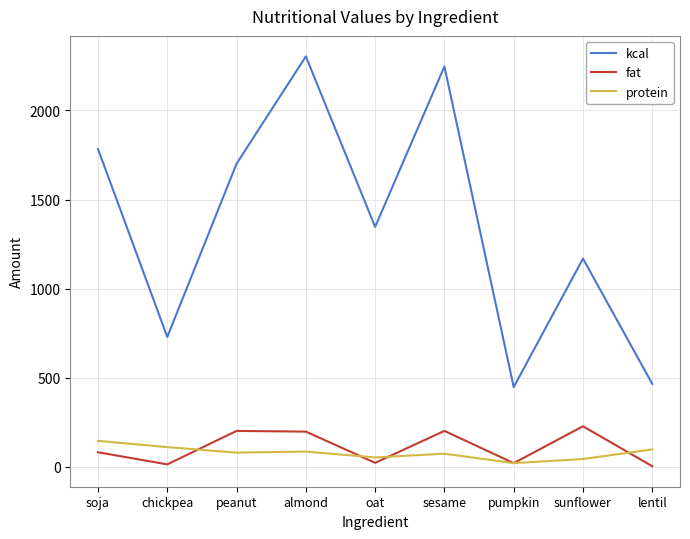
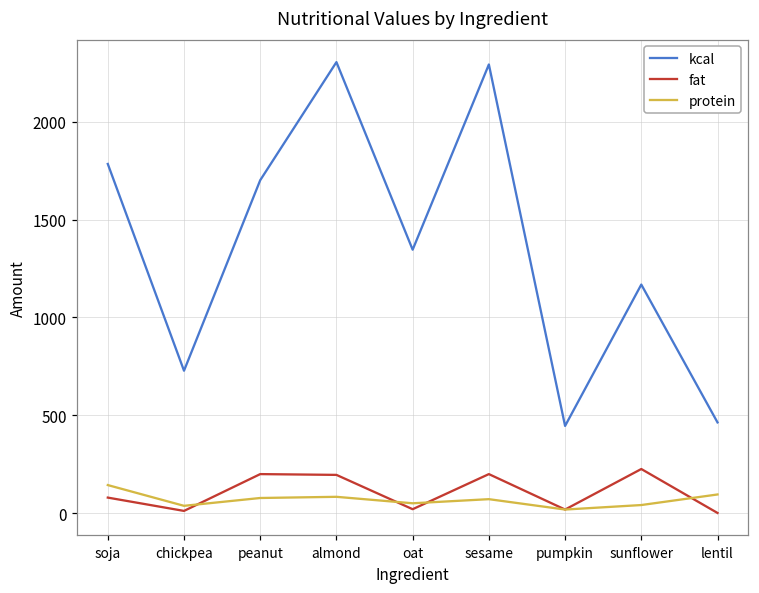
protein, chickpea: 110 -> 40
kcal, sesame: 2250 -> 2290
